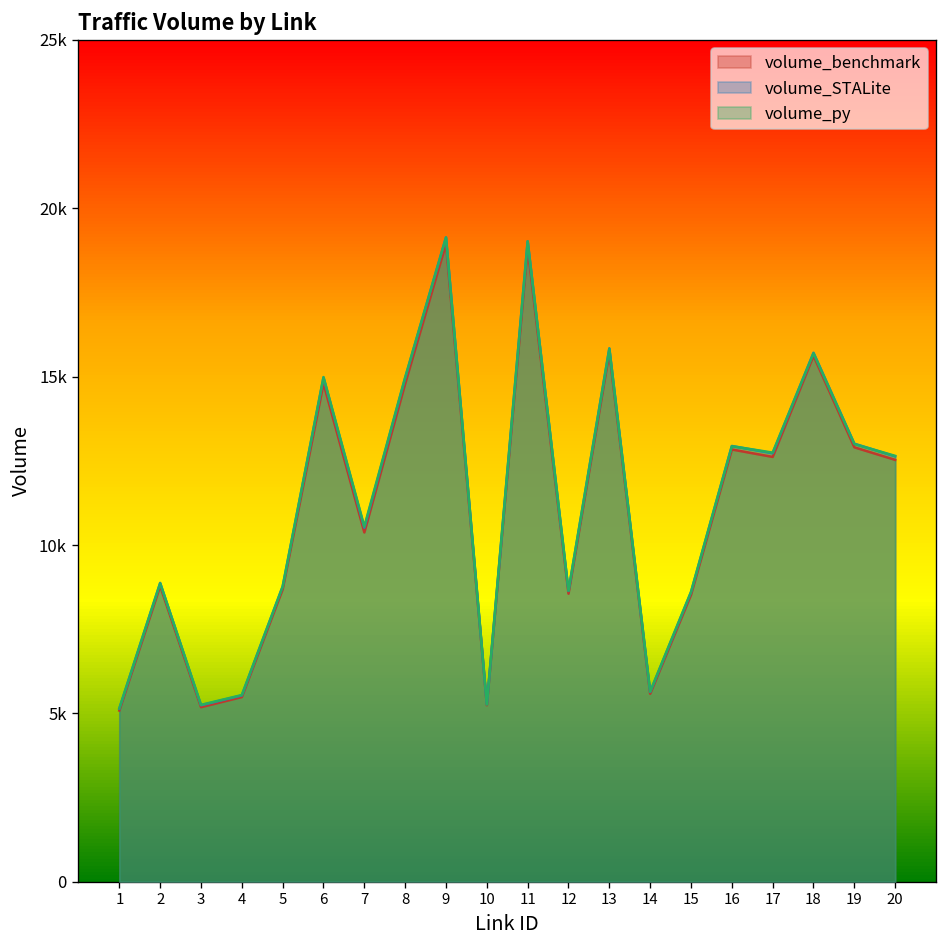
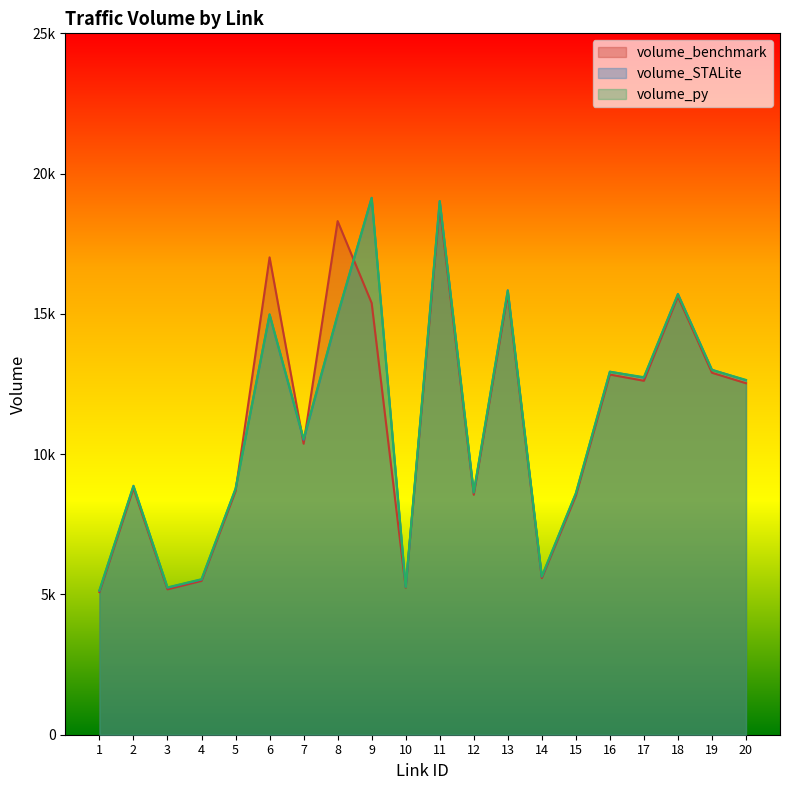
volume_benchmark, 6: 14800 -> 17000
volume_benchmark, 8: 14800 -> 18300
volume_benchmark, 9: 18900 -> 15400
